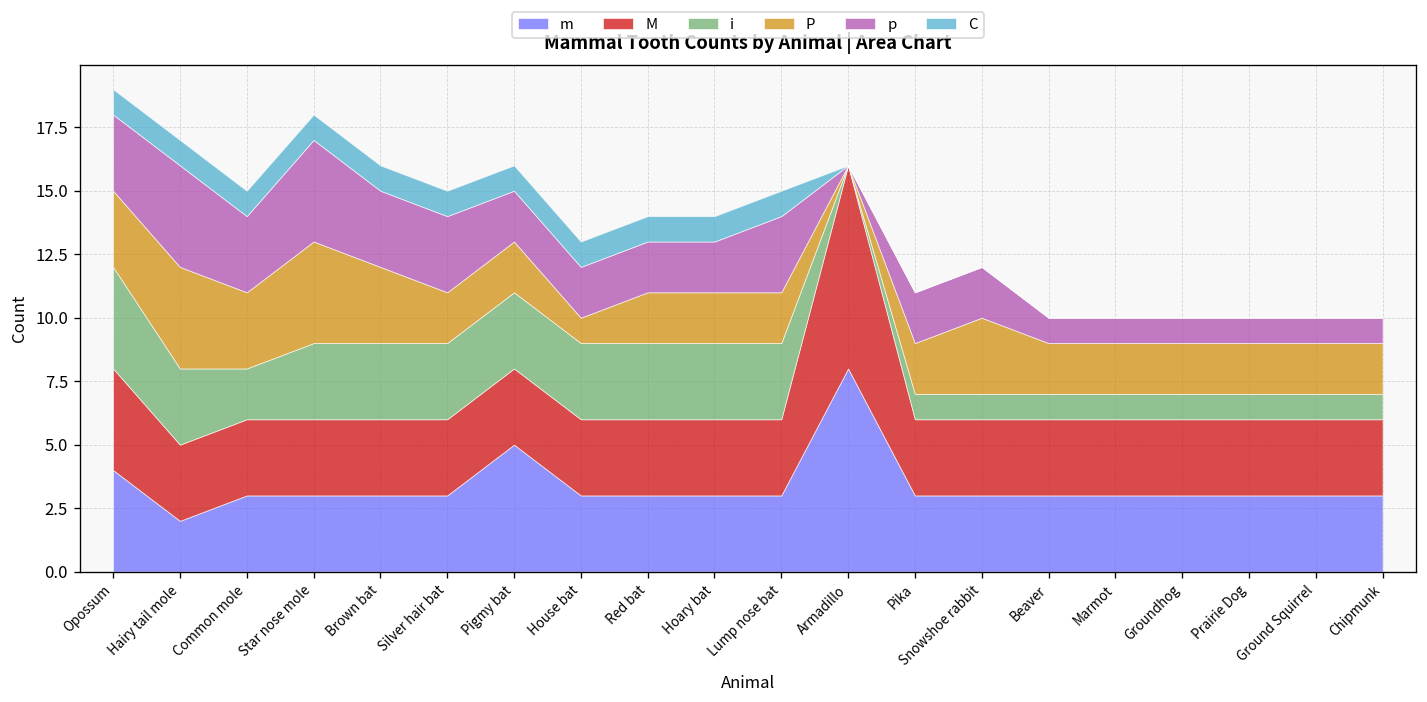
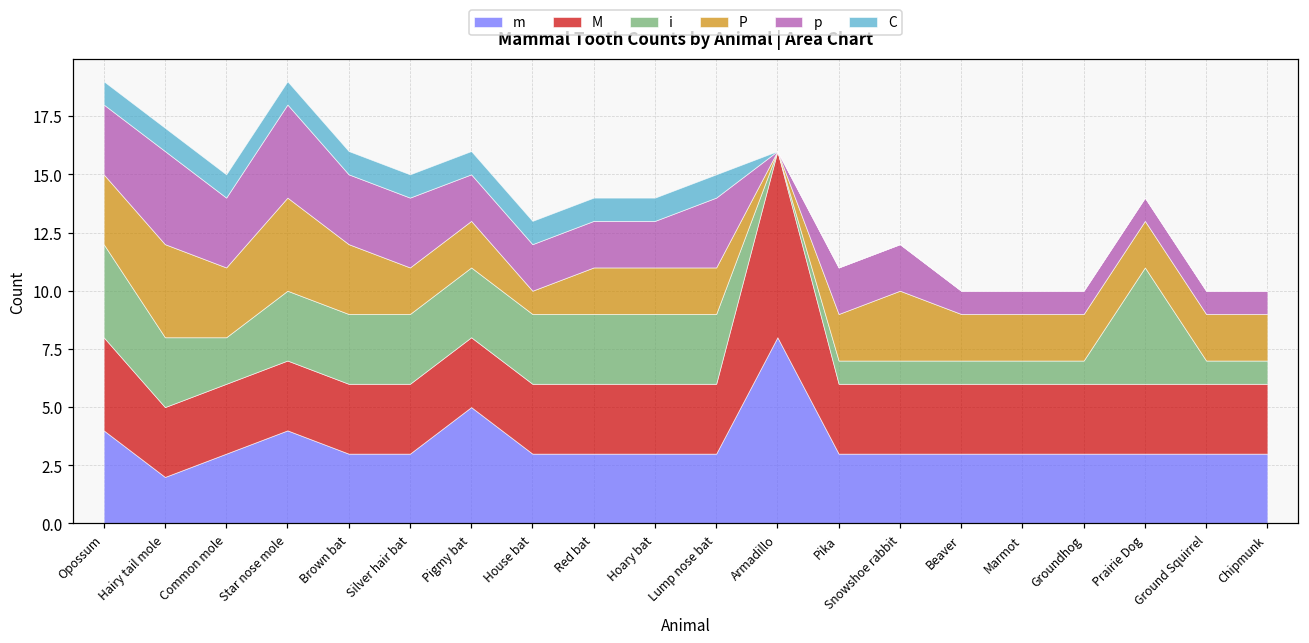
m, Star nose mole: 3 -> 4
i, Prairie Dog: 1 -> 5
